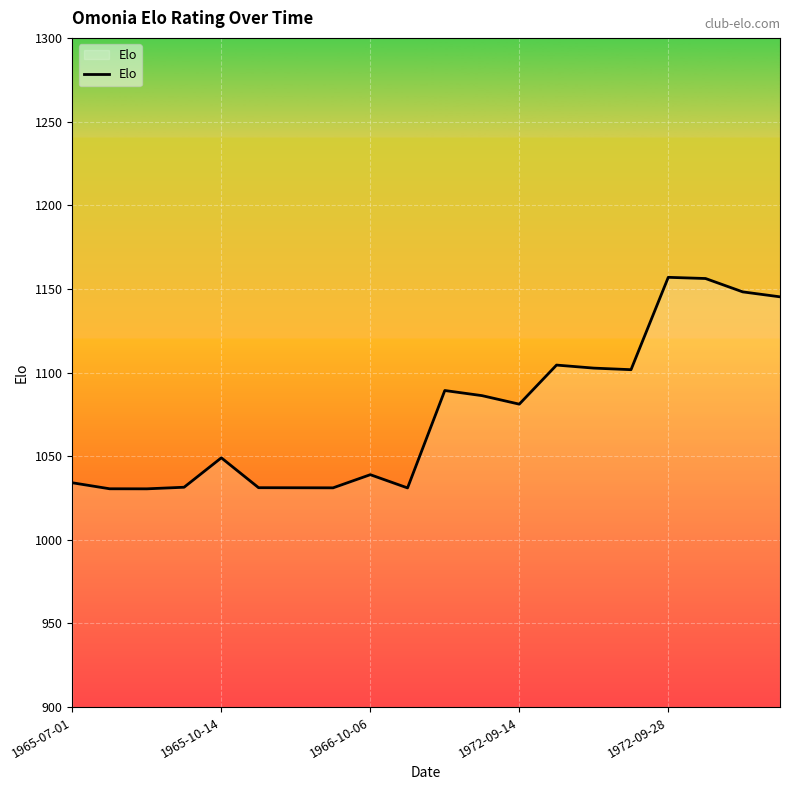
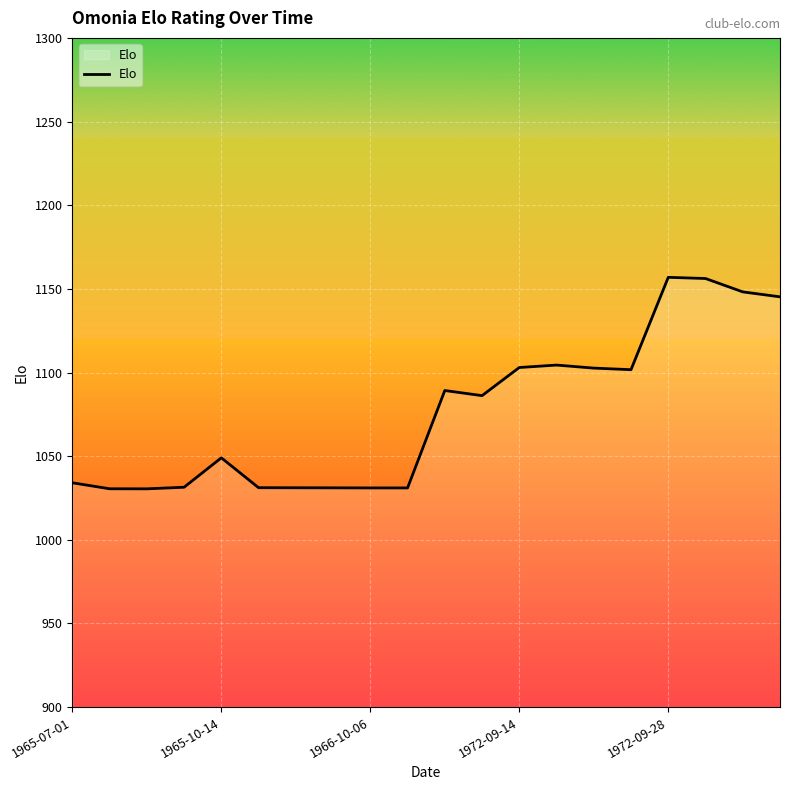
1966-10-06: 1039 -> 1031
1972-09-14: 1081 -> 1103
